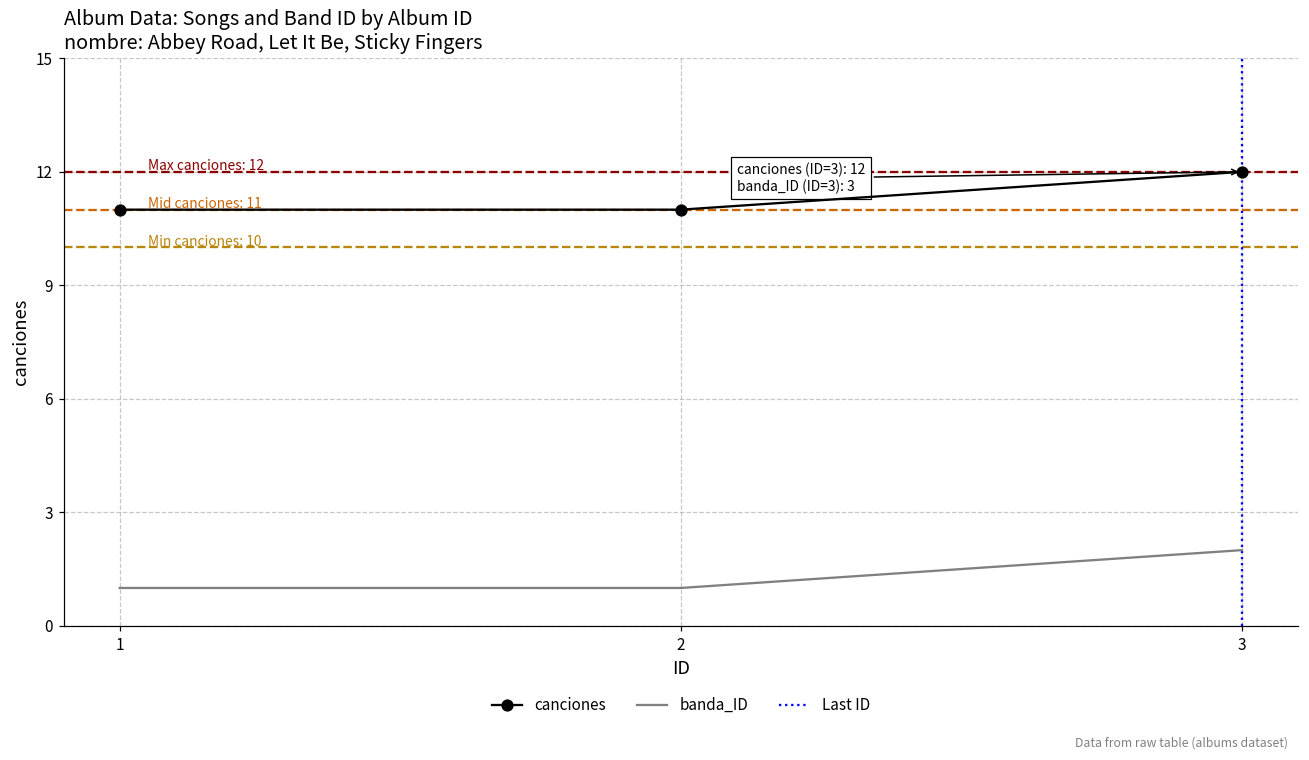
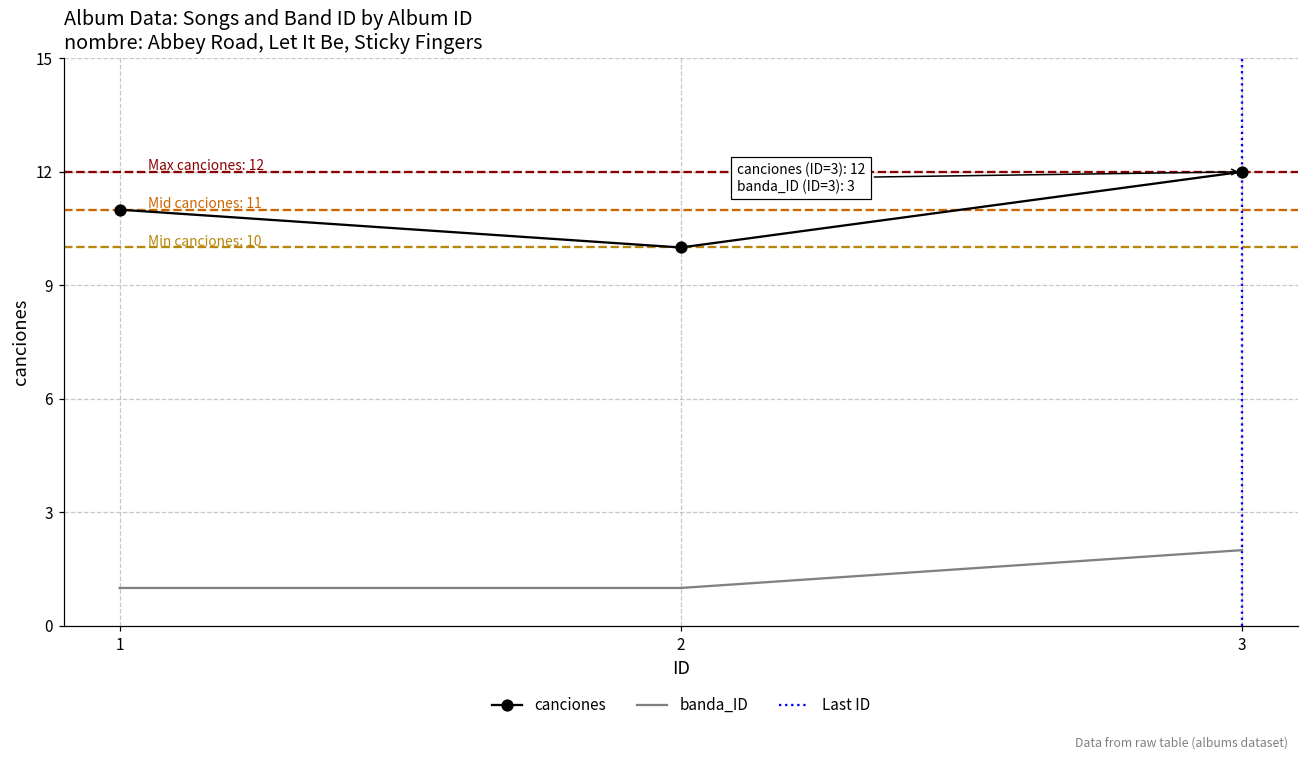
canciones, 2: 11 -> 10
